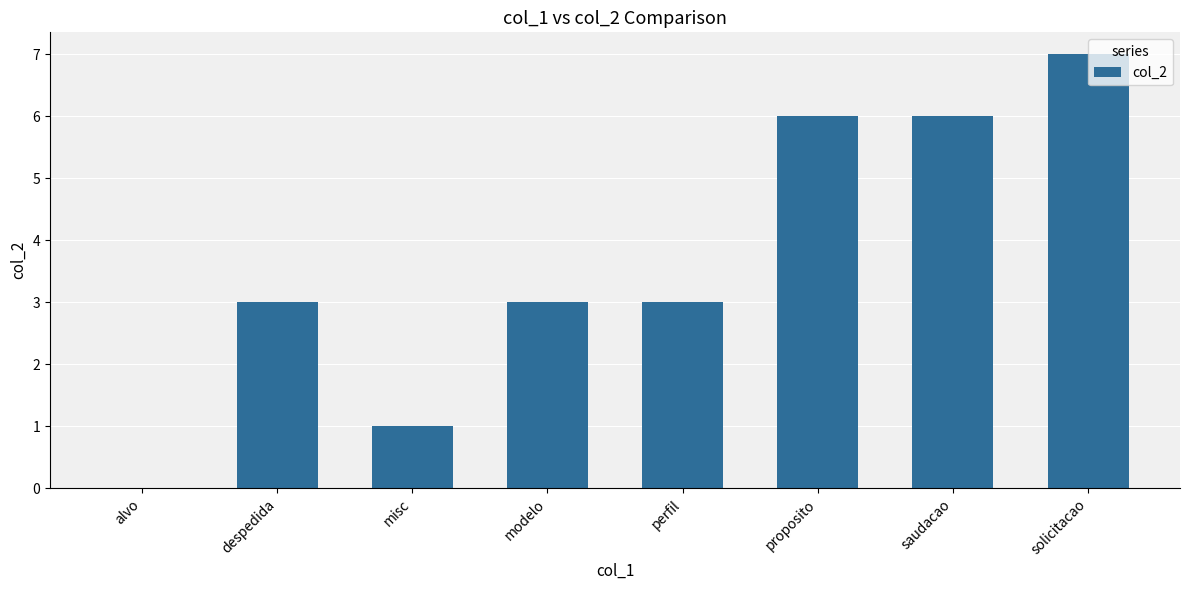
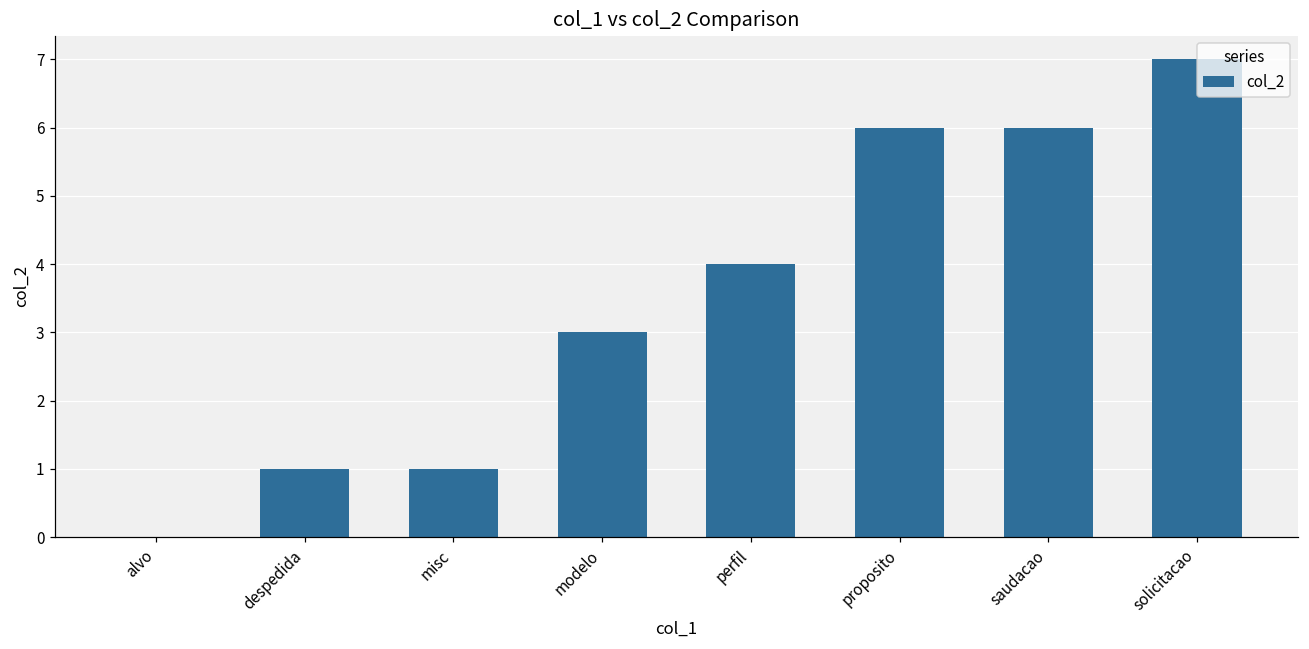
despedida: 3 -> 1
perfil: 3 -> 4
